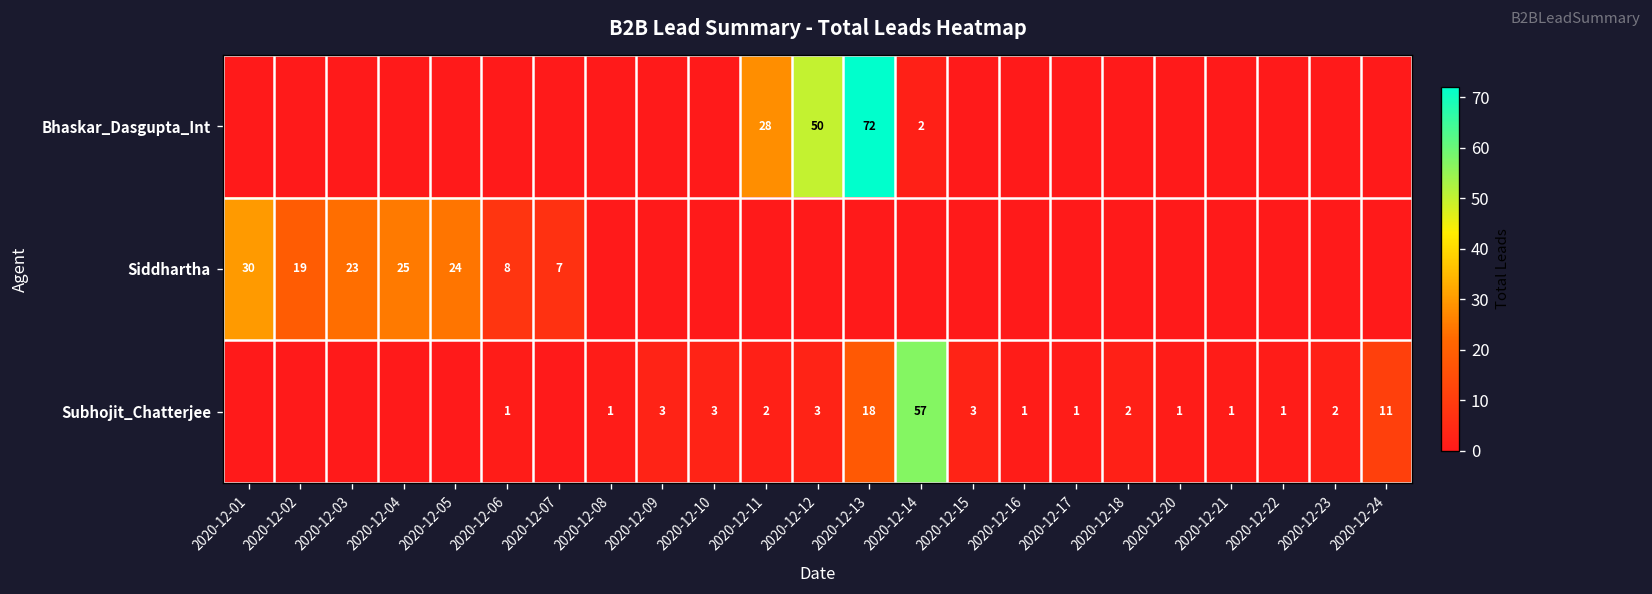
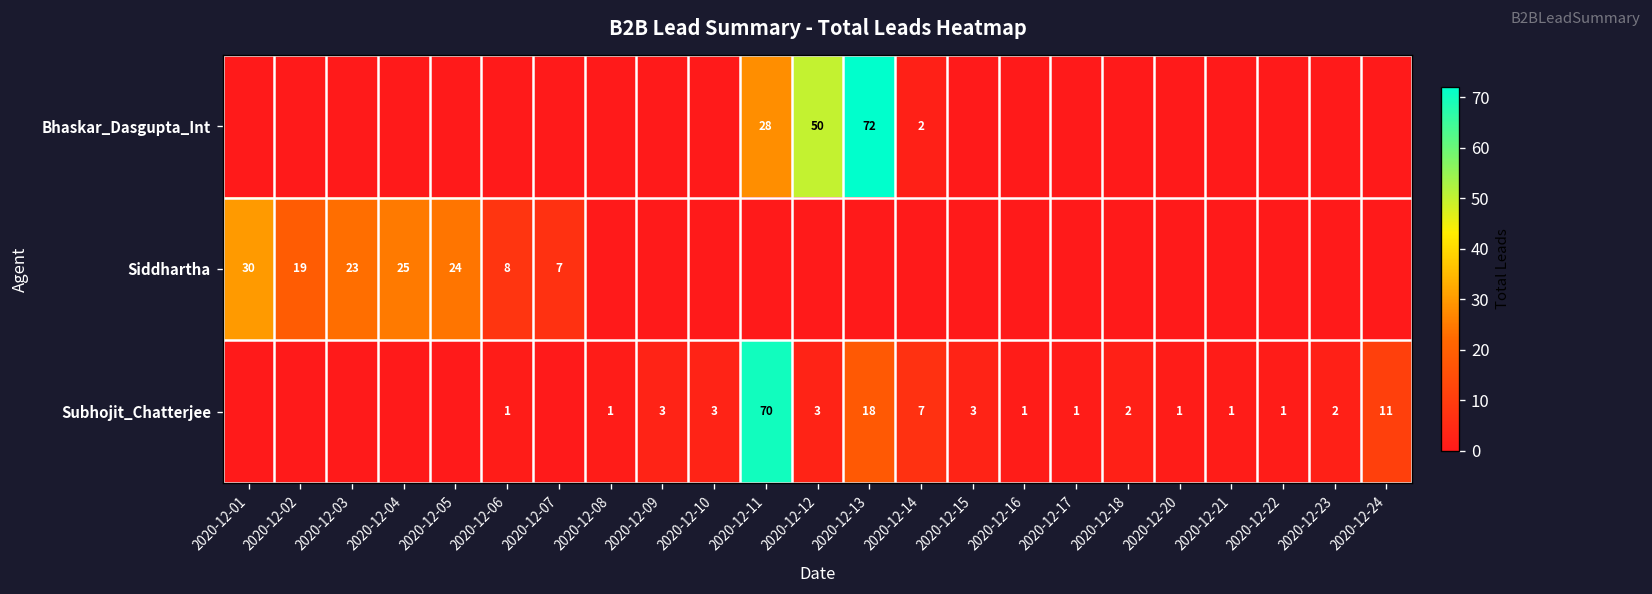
Subhojit_Chatterjee, 2020-12-11: 2 -> 70
Subhojit_Chatterjee, 2020-12-14: 57 -> 7
